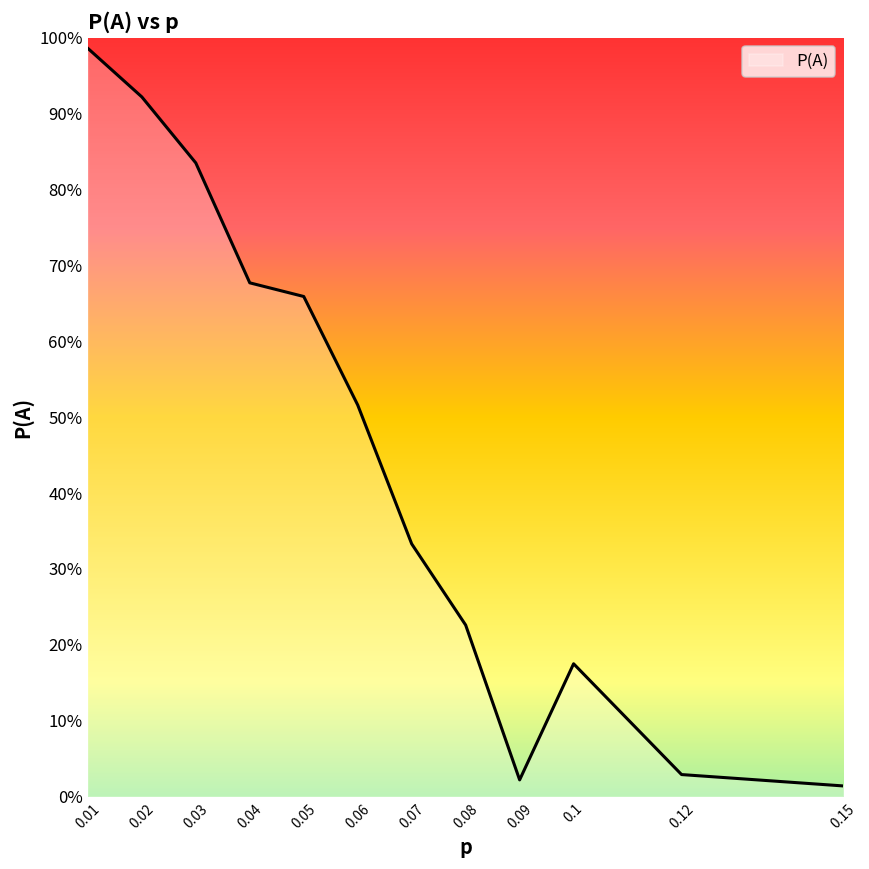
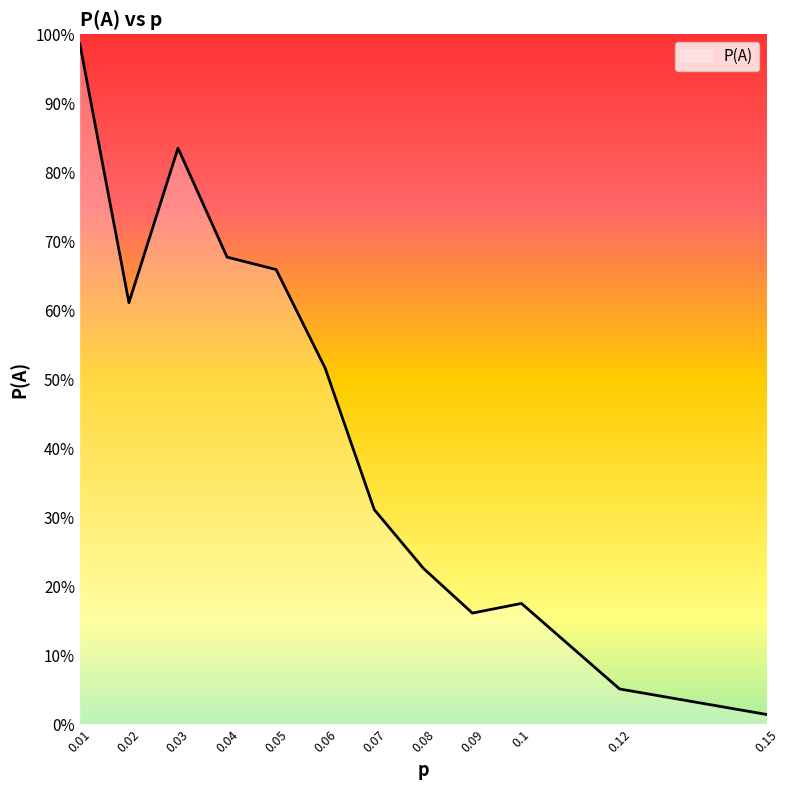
0.02: 92% -> 61%
0.07: 33% -> 31%
0.09: 2% -> 16%
0.12: 3% -> 5%
